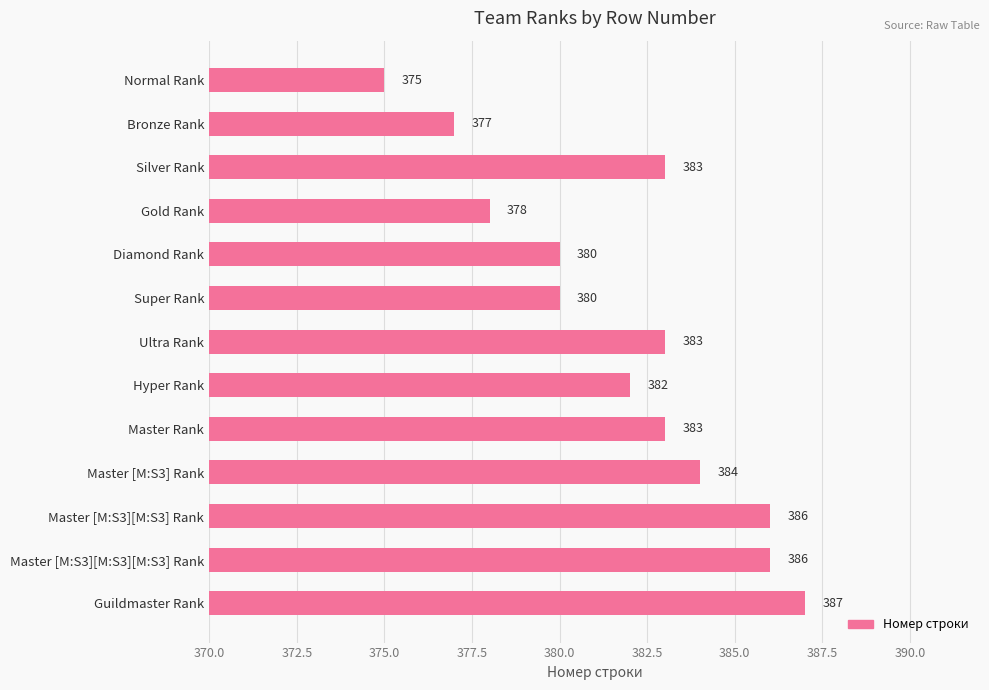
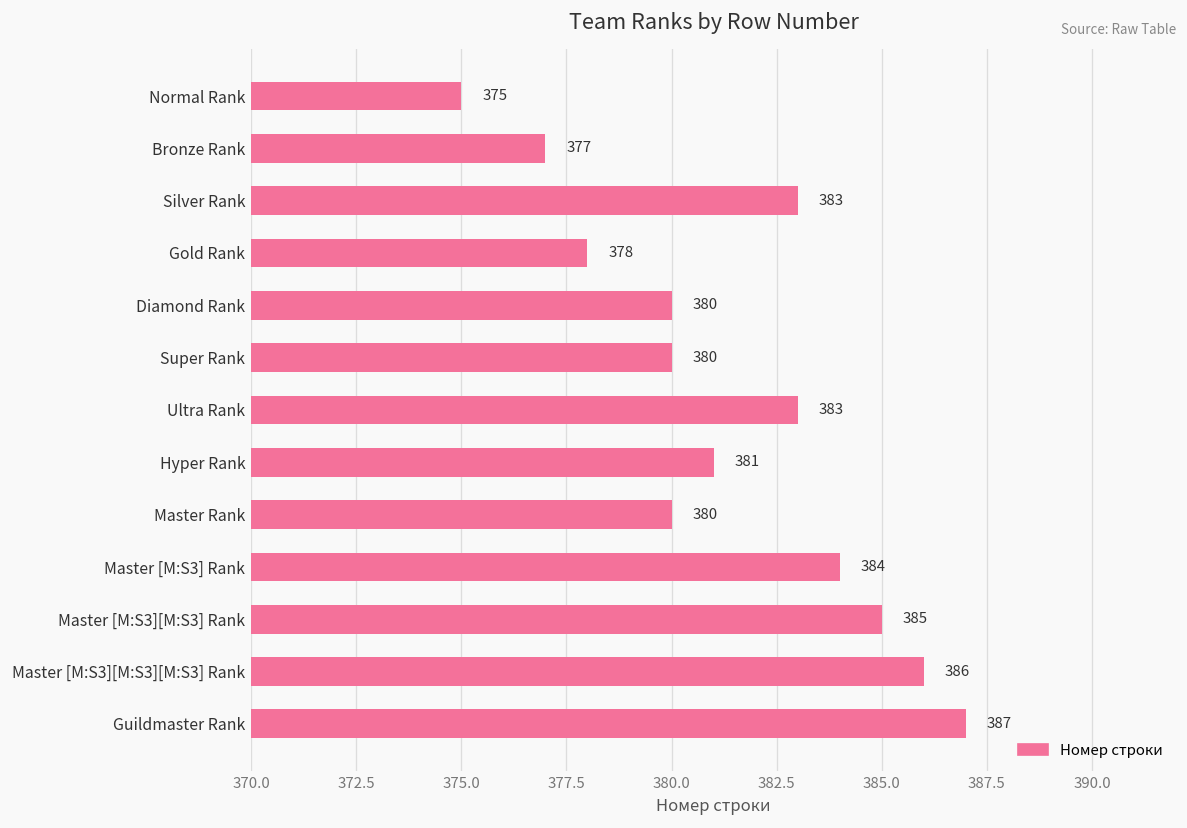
Hyper Rank: 382 -> 381
Master Rank: 383 -> 380
Master [M:S3][M:S3] Rank: 386 -> 385
